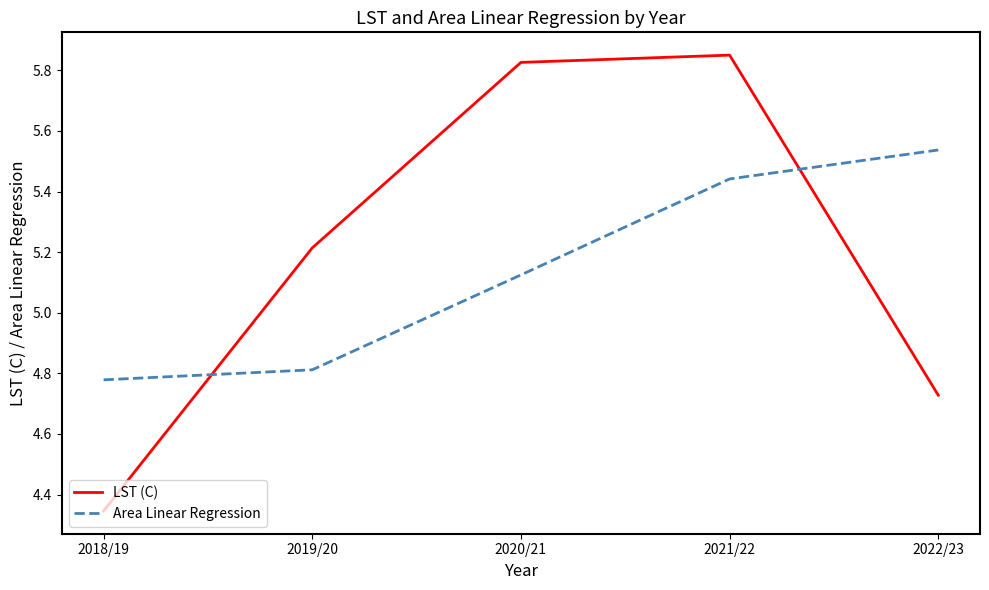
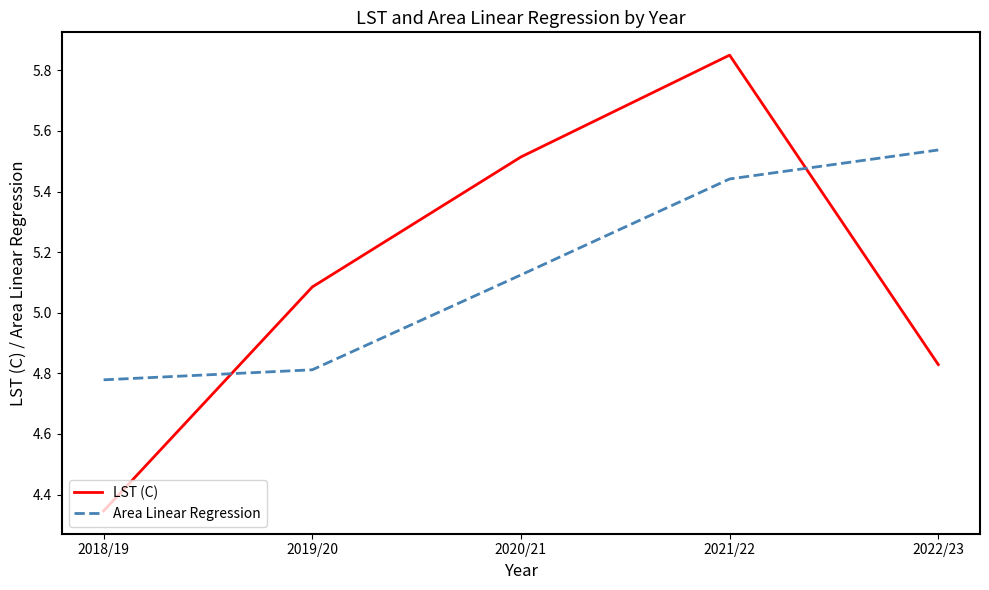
LST (C), 2019/20: 5.21 -> 5.09
LST (C), 2020/21: 5.83 -> 5.51
LST (C), 2022/23: 4.73 -> 4.83
